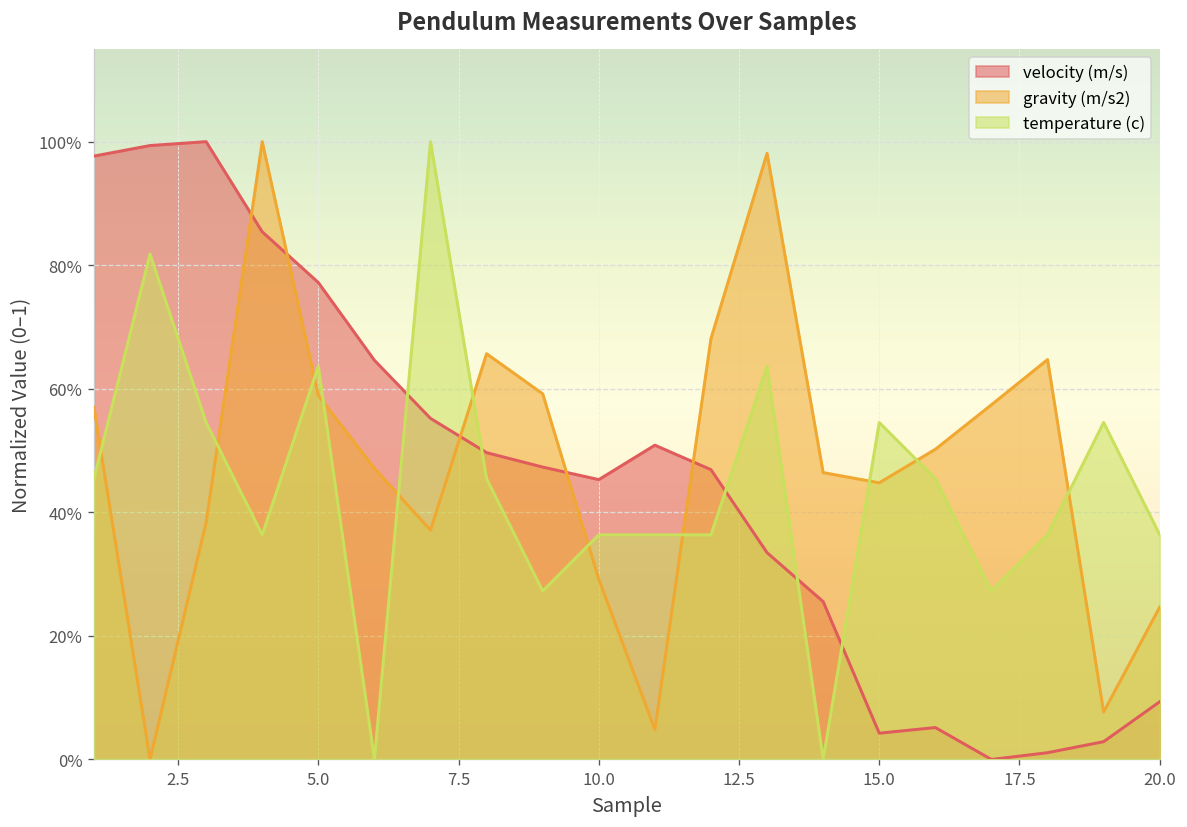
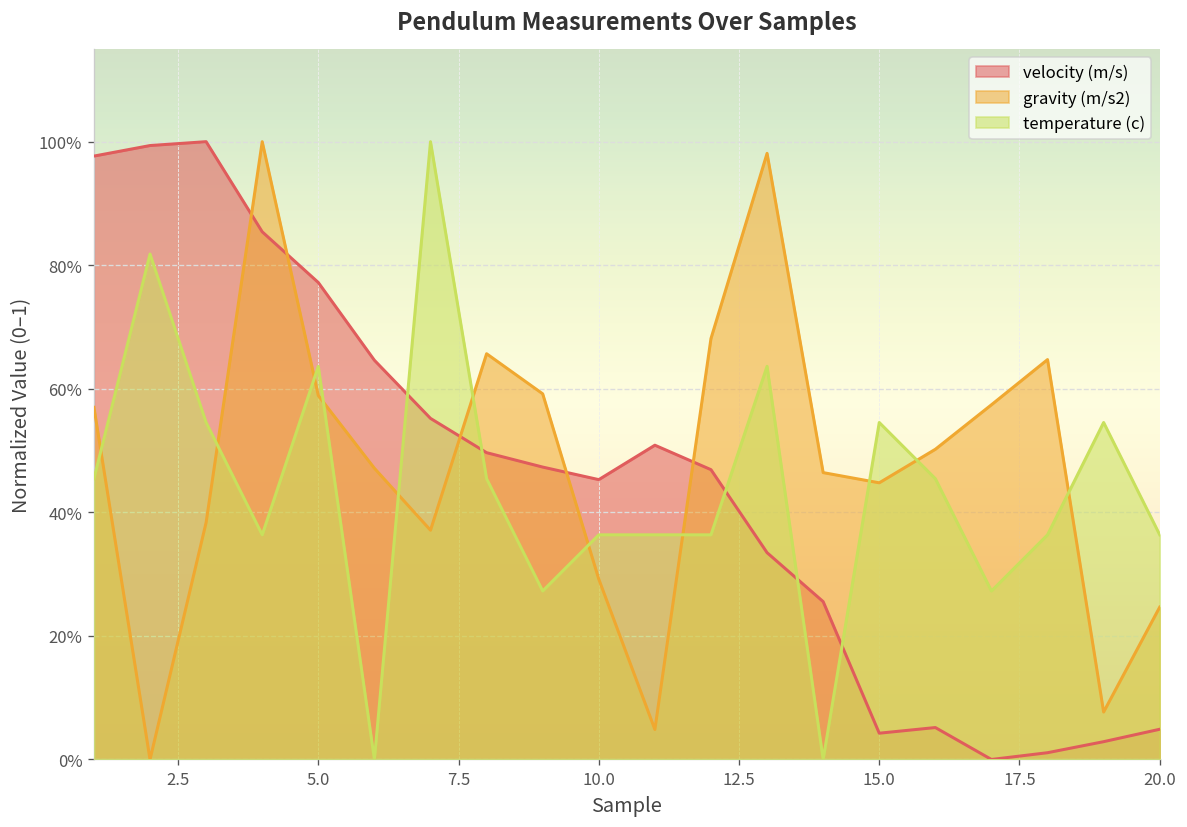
velocity (m/s), 20.0: 9% -> 5%
